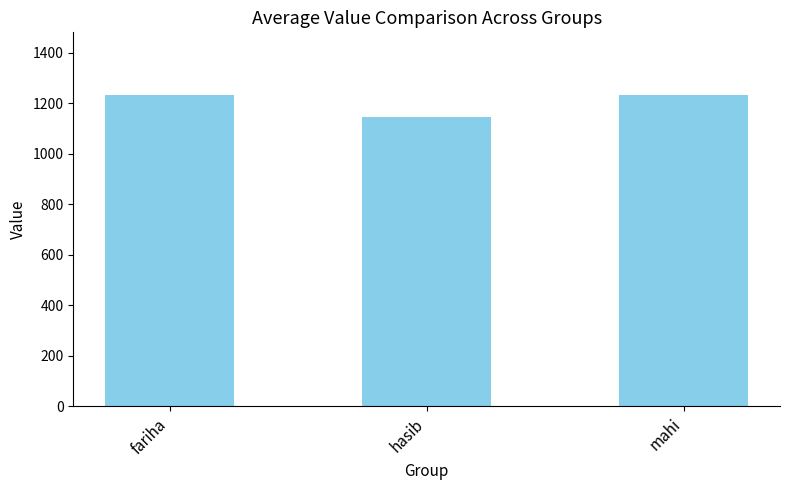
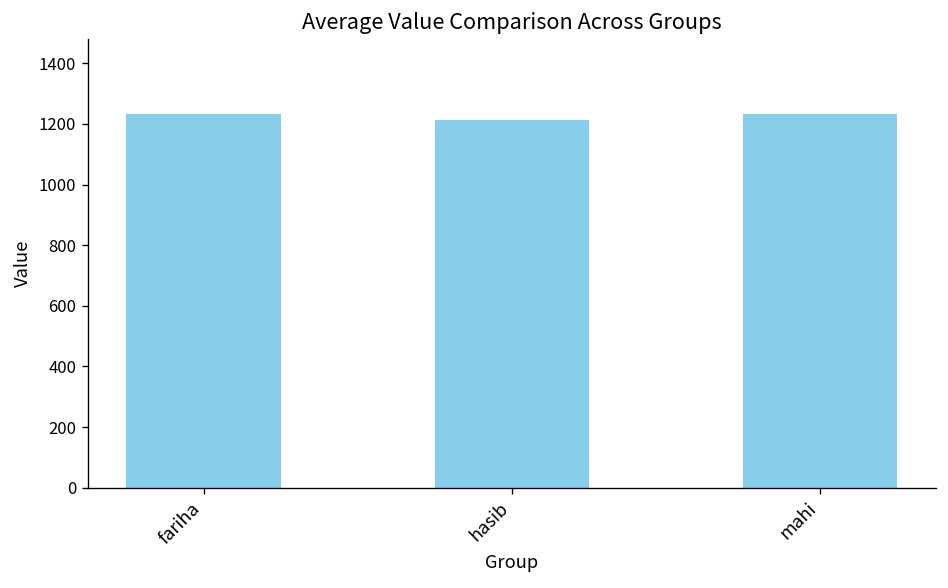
hasib: 1150 -> 1210
